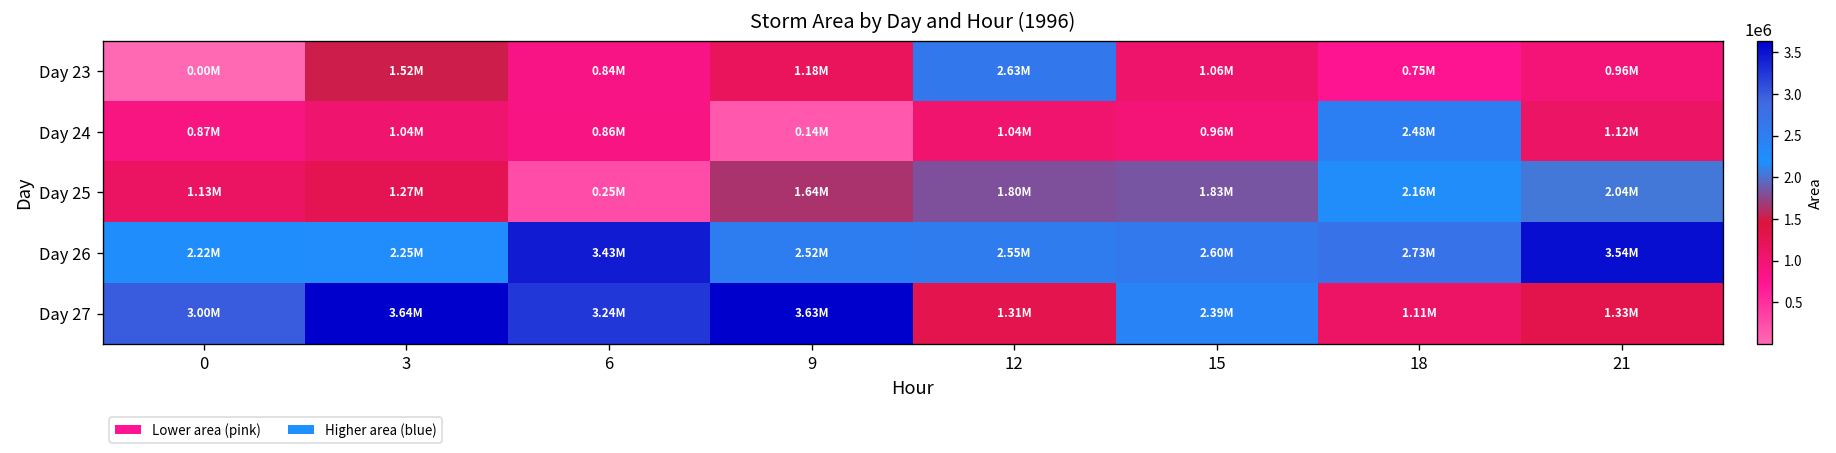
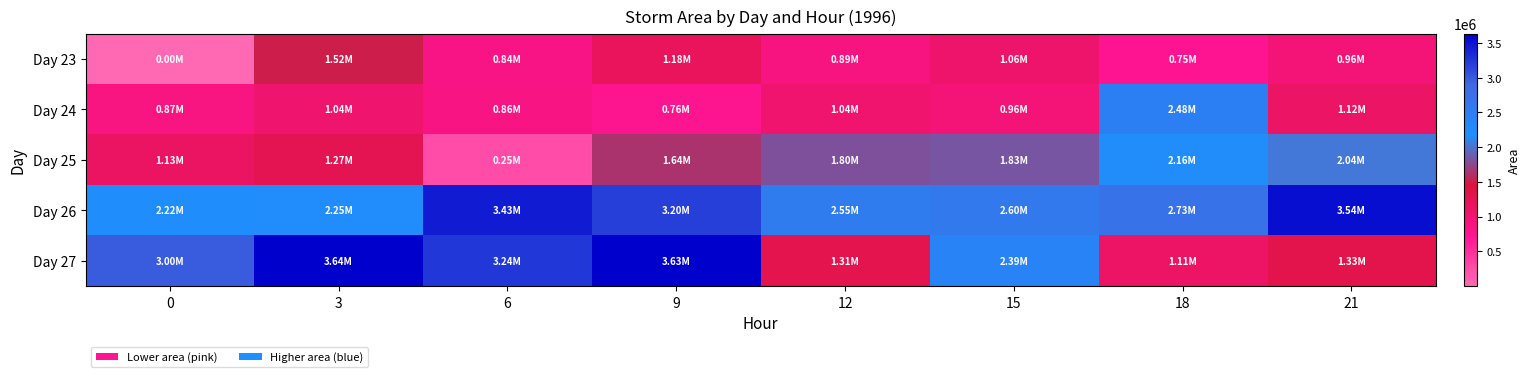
Day 23, 12: 2.63M -> 0.89M
Day 24, 9: 0.14M -> 0.76M
Day 26, 9: 2.52M -> 3.20M
